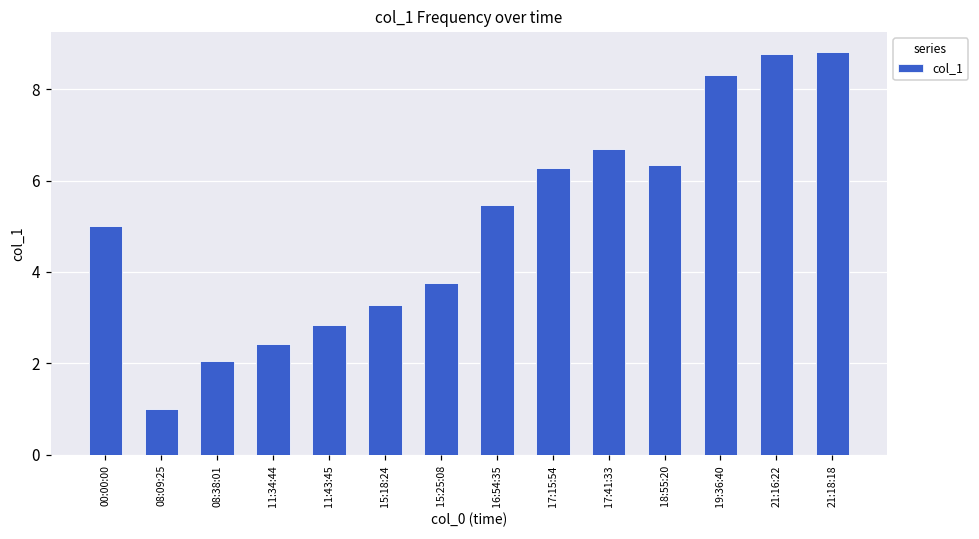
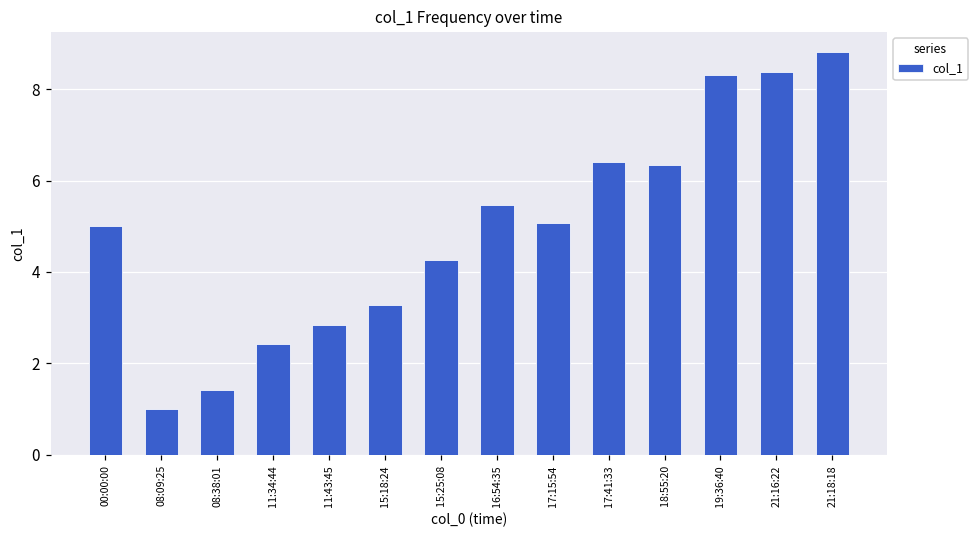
08:38:01: 2.0 -> 1.4
15:25:08: 3.8 -> 4.3
17:15:54: 6.3 -> 5.1
17:41:33: 6.7 -> 6.4
21:16:22: 8.8 -> 8.4
